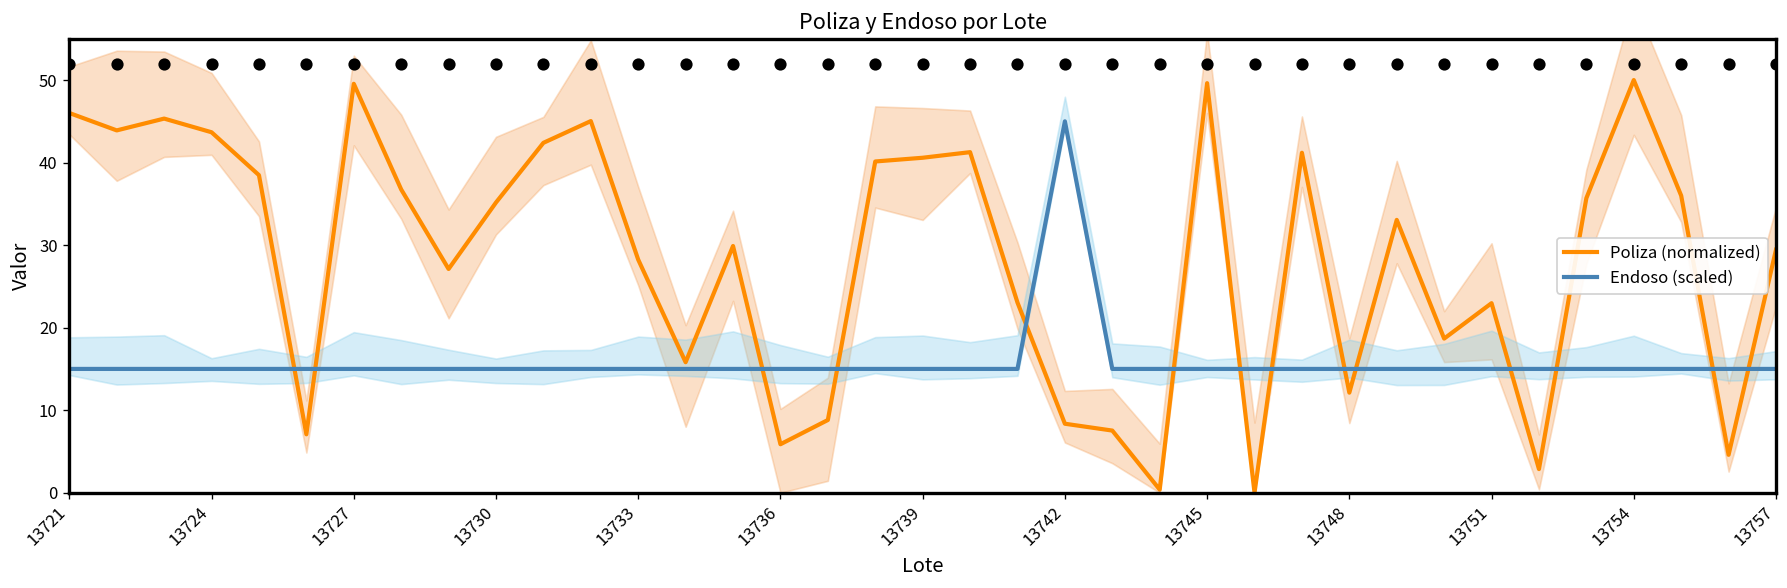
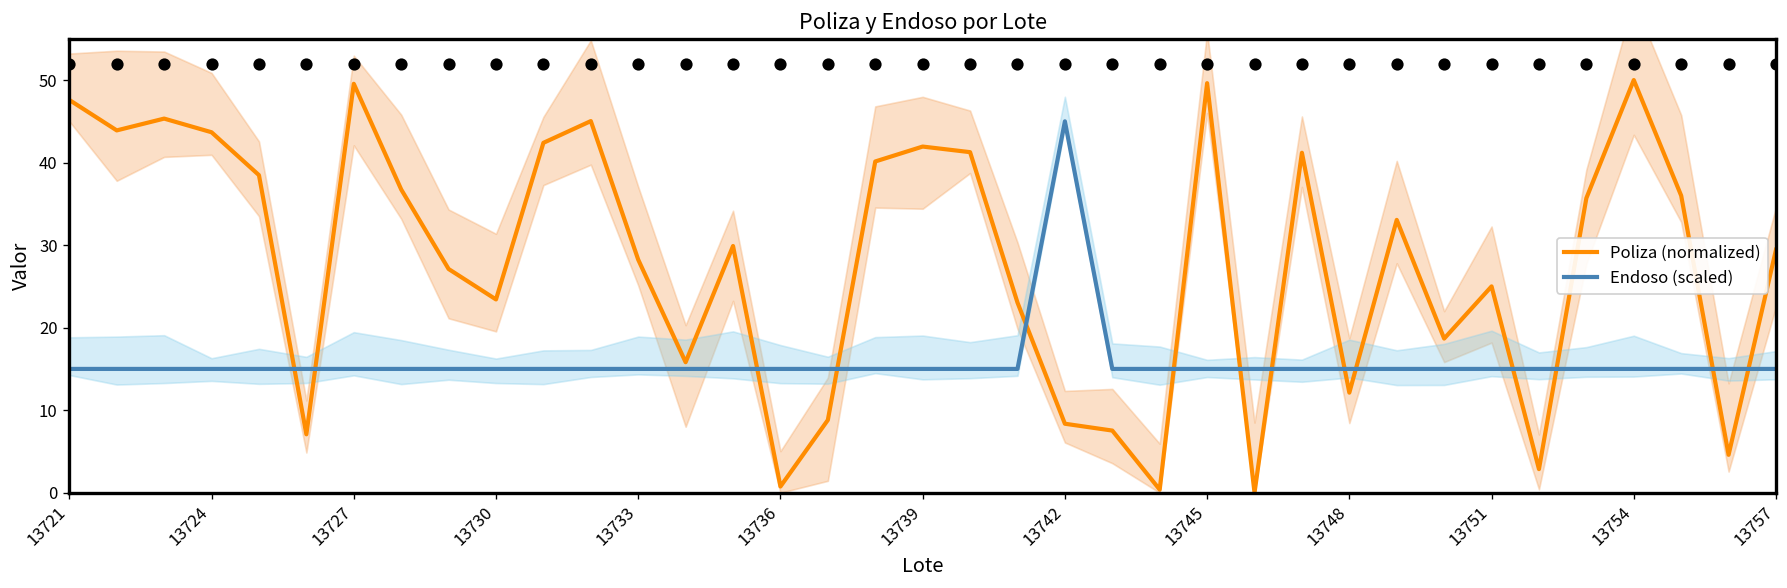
Poliza (normalized), 13721: 46 -> 48
Poliza (normalized), 13730: 35 -> 23
Poliza (normalized), 13736: 6 -> 1
Poliza (normalized), 13739: 41 -> 42
Poliza (normalized), 13751: 23 -> 25
